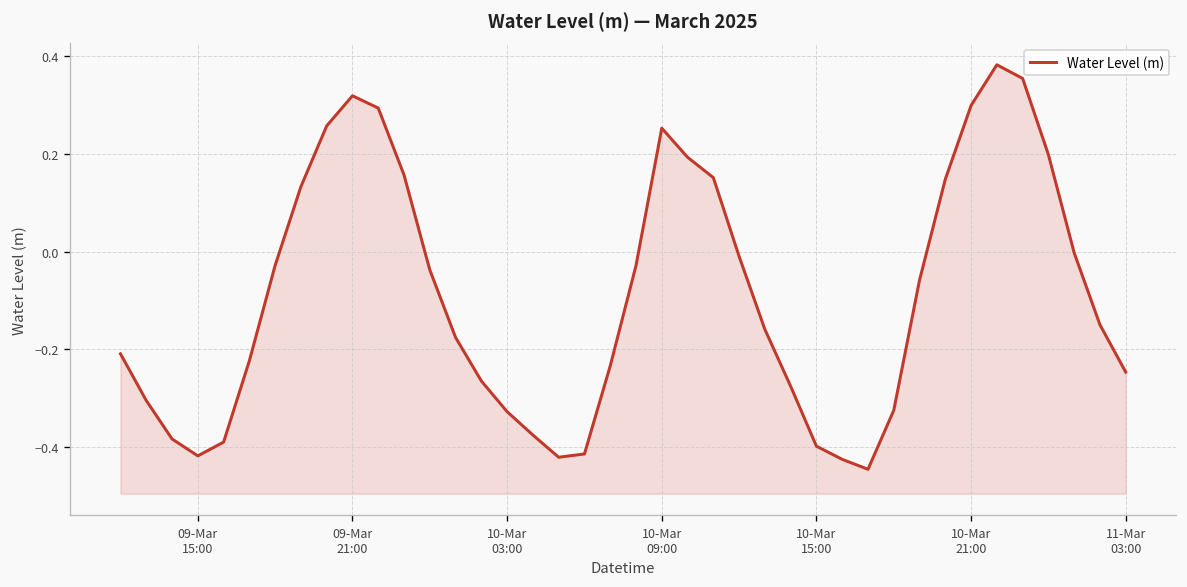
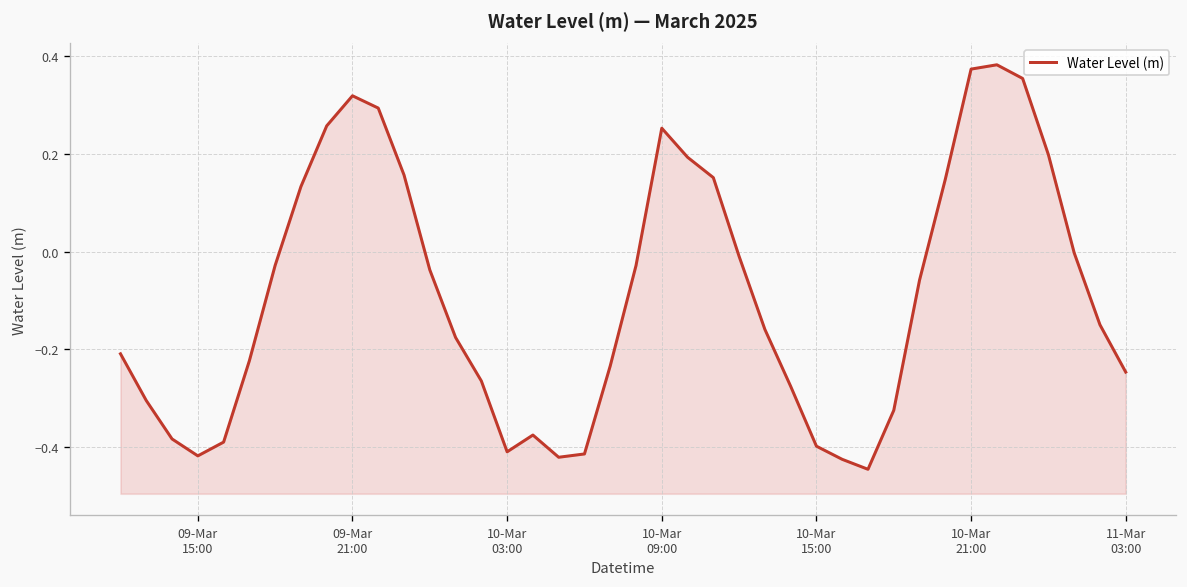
10-Mar 03:00: -0.33 -> -0.41
10-Mar 21:00: 0.30 -> 0.37
